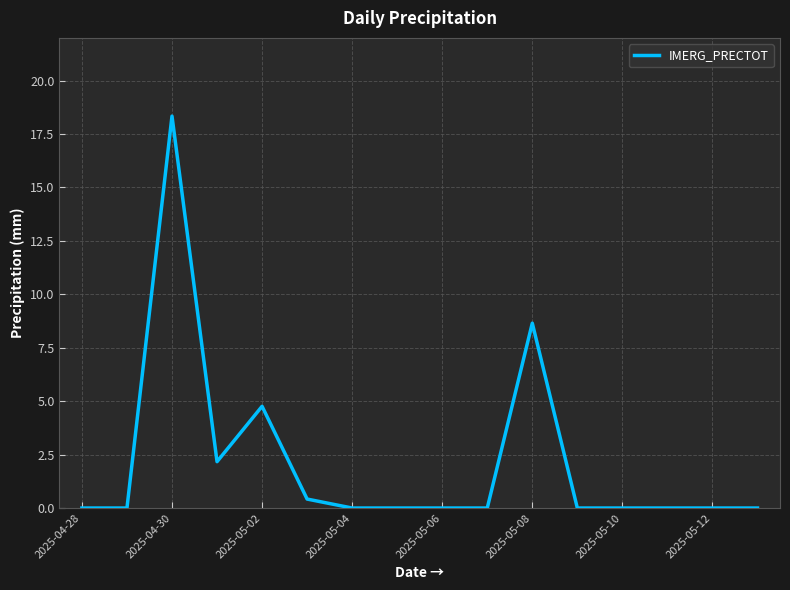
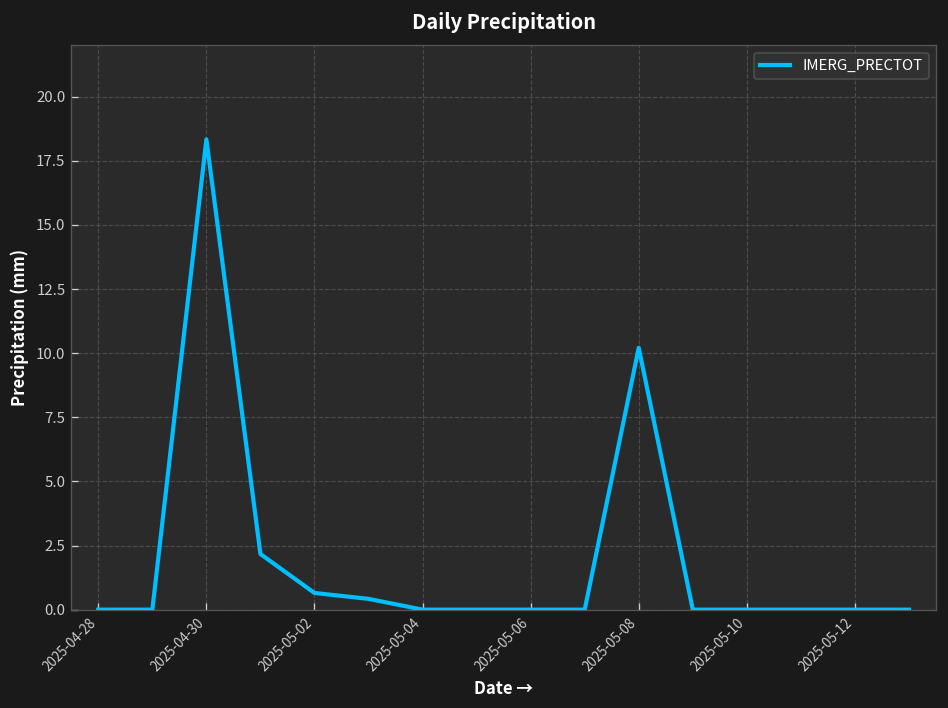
2025-05-02: 4.8 -> 0.7
2025-05-08: 8.7 -> 10.2
